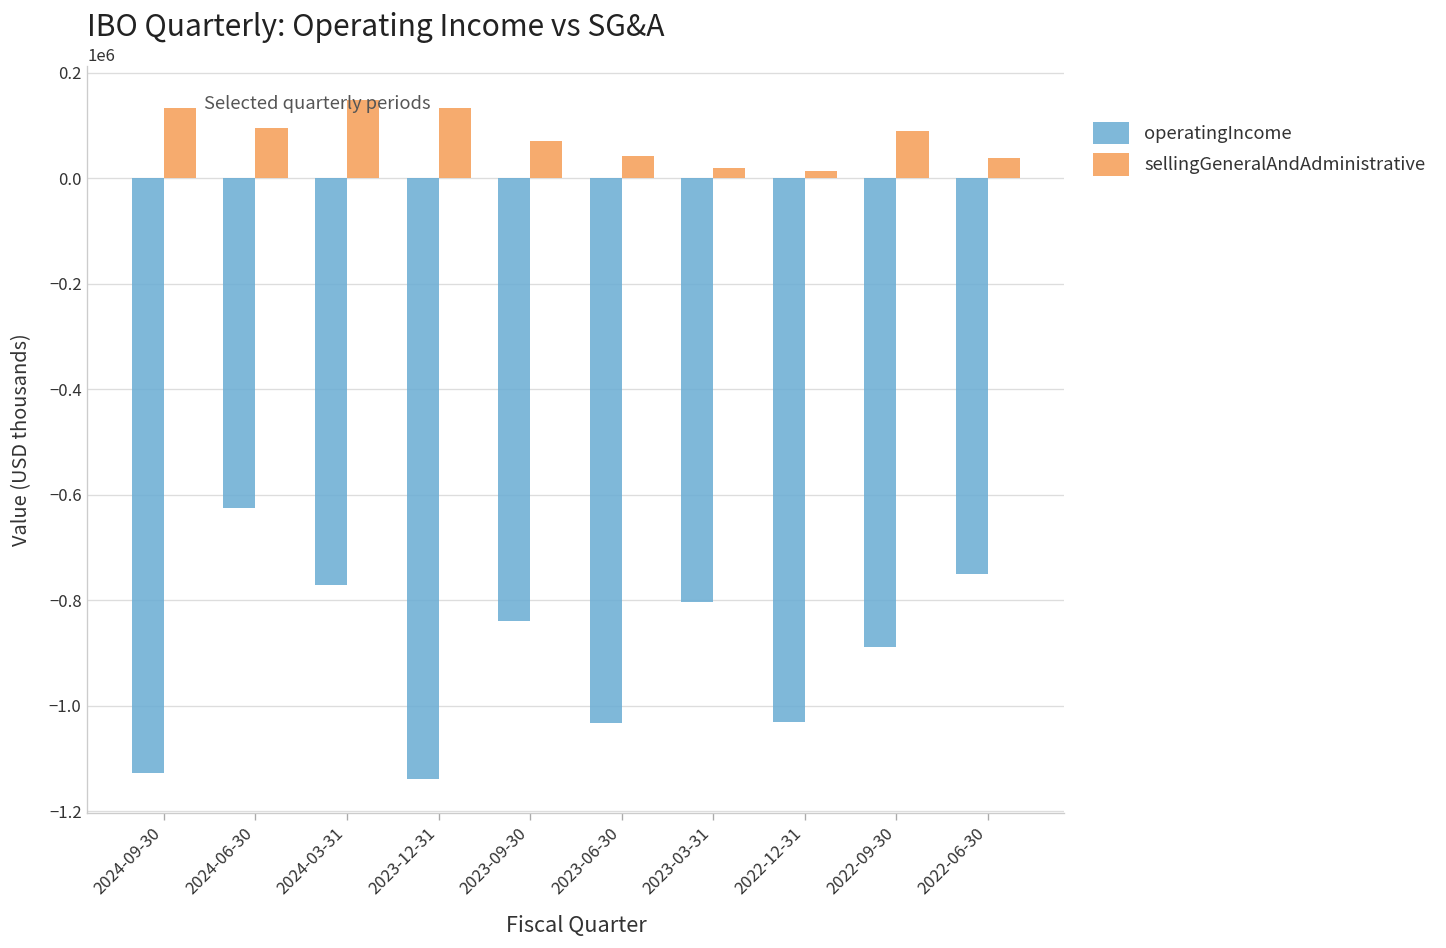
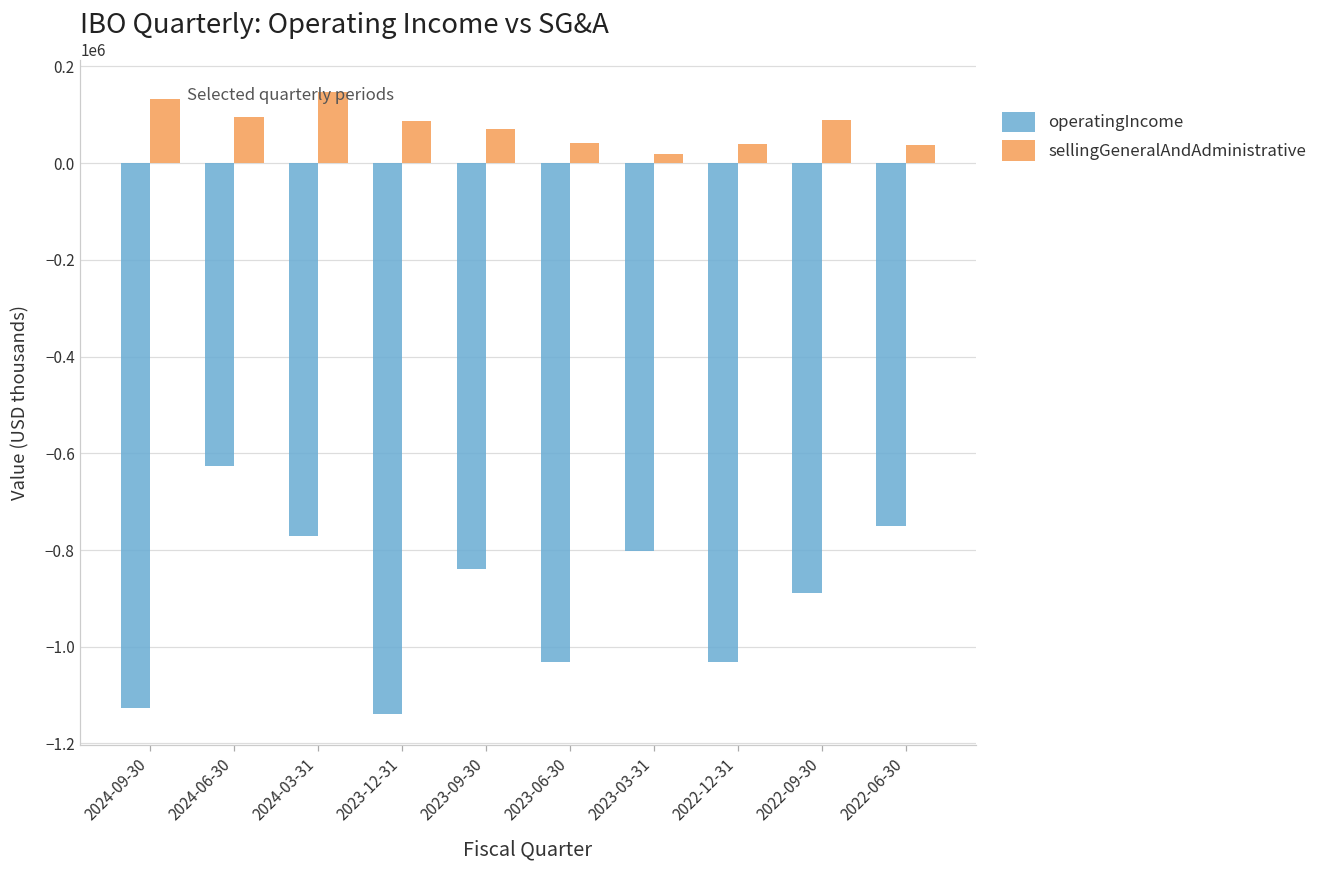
sellingGeneralAndAdministrative, 2023-12-31: 130000 -> 90000
sellingGeneralAndAdministrative, 2022-12-31: 10000 -> 40000
